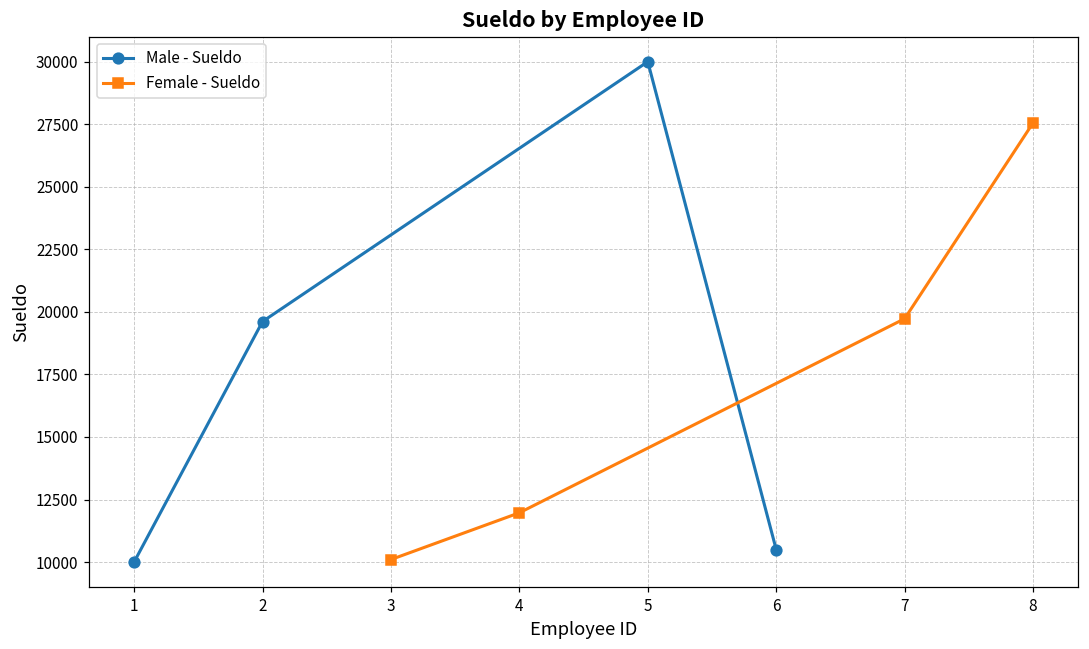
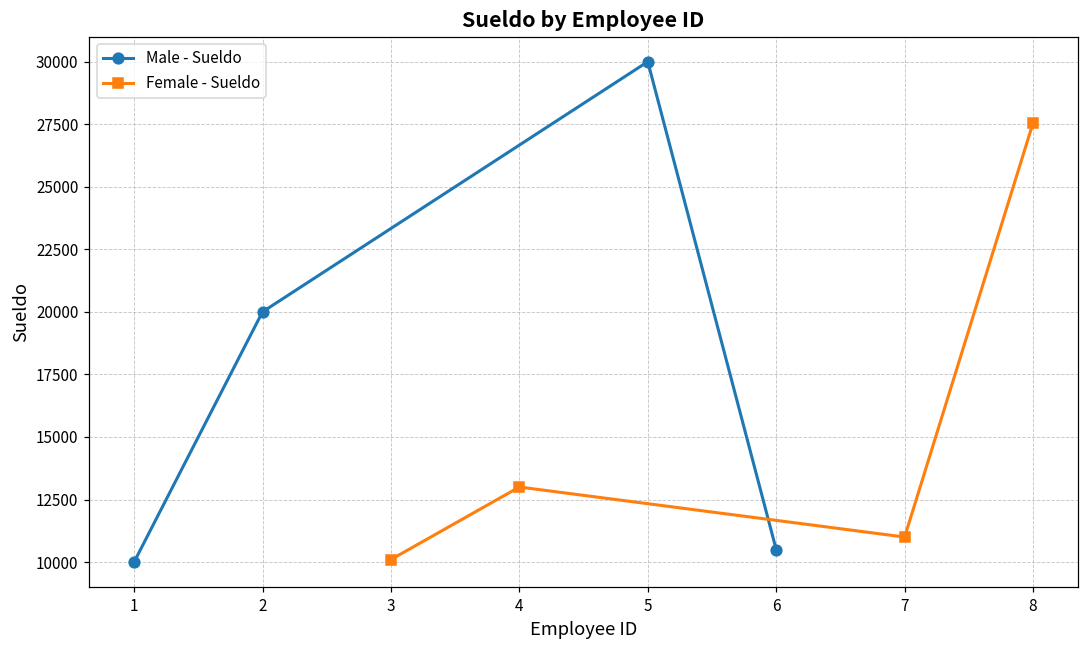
Male - Sueldo, 2: 19600 -> 20000
Female - Sueldo, 4: 12000 -> 13000
Female - Sueldo, 7: 19700 -> 11000
